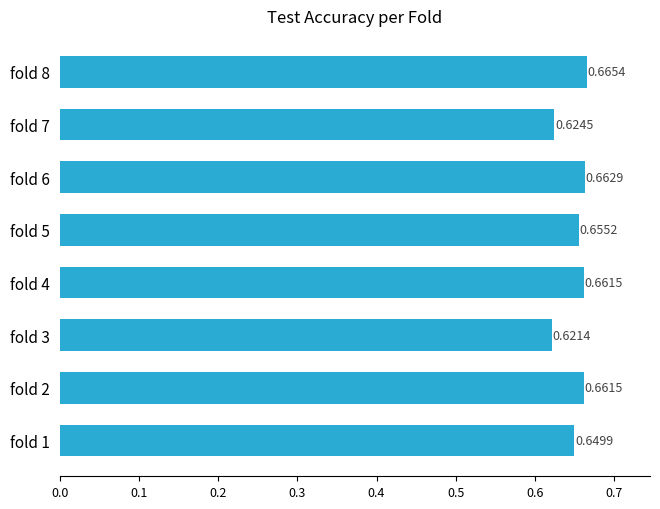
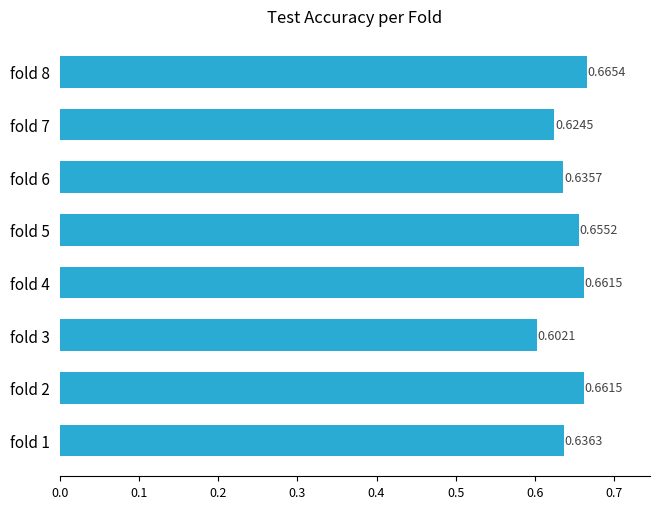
fold 6: 0.6629 -> 0.6357
fold 3: 0.6214 -> 0.6021
fold 1: 0.6499 -> 0.6363
